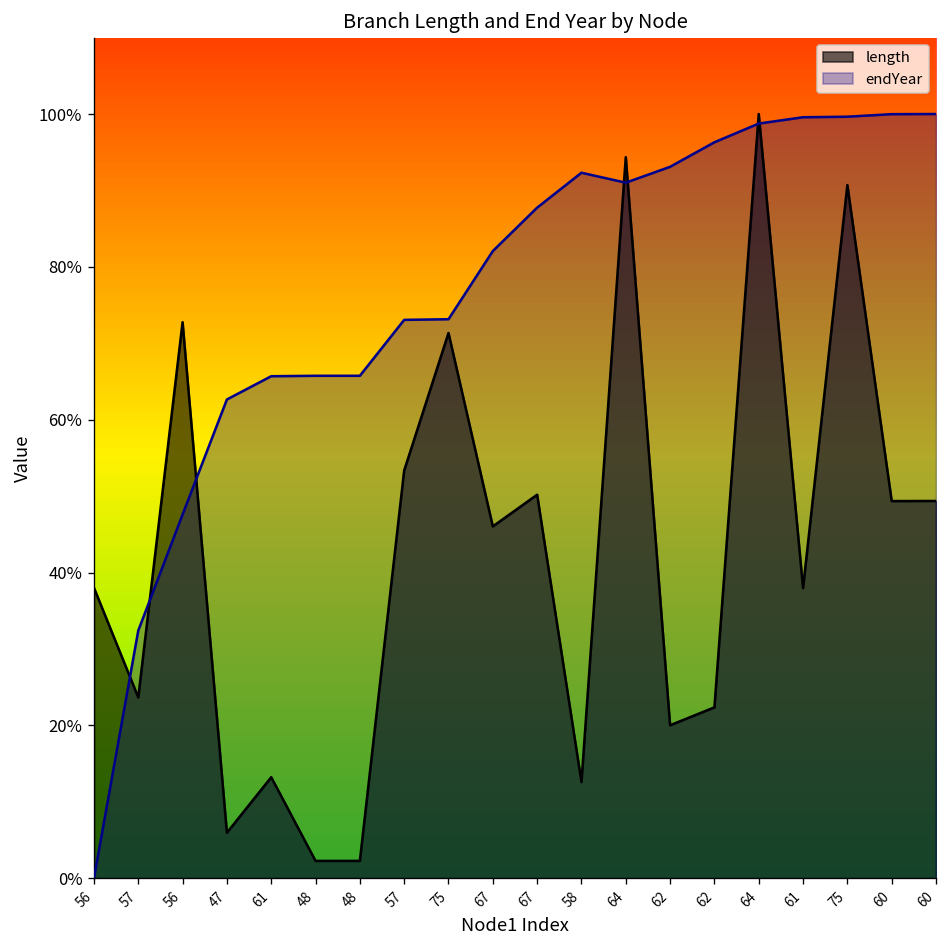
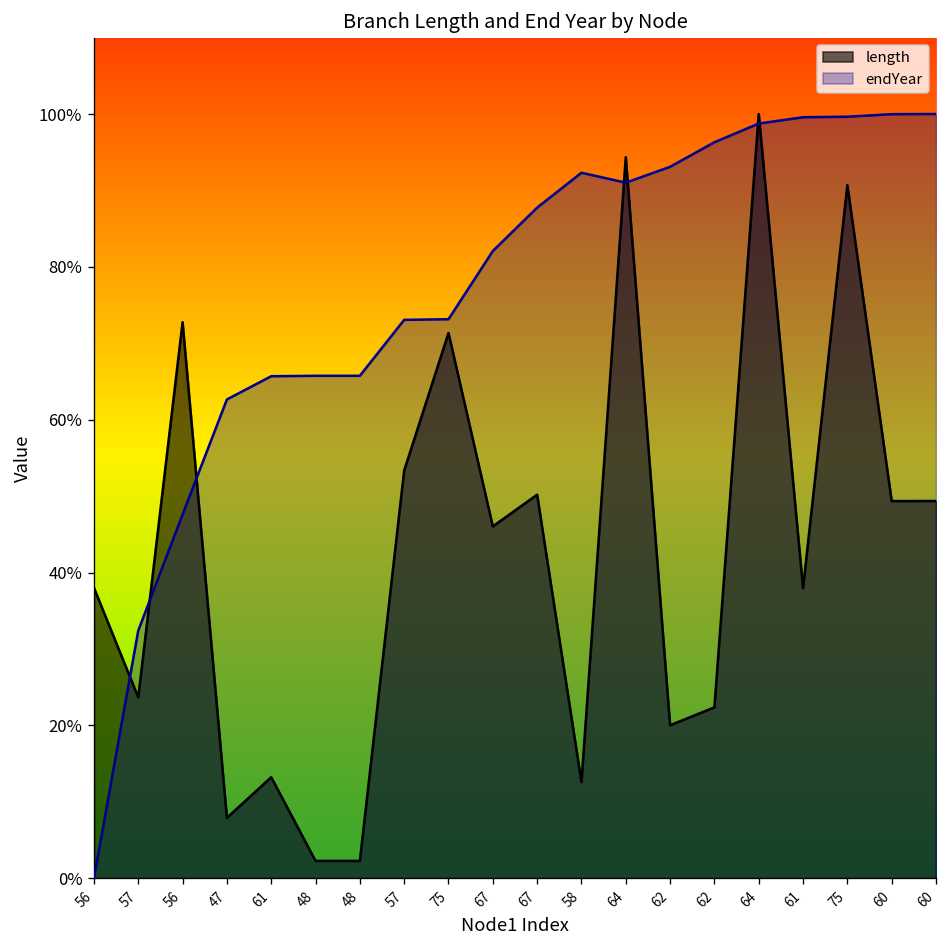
length, 47: 6% -> 8%
